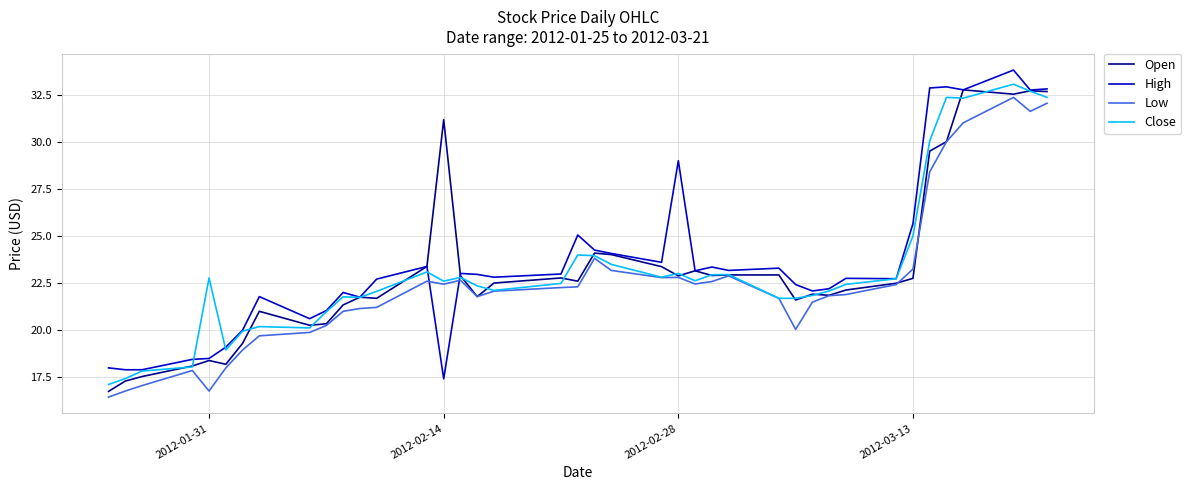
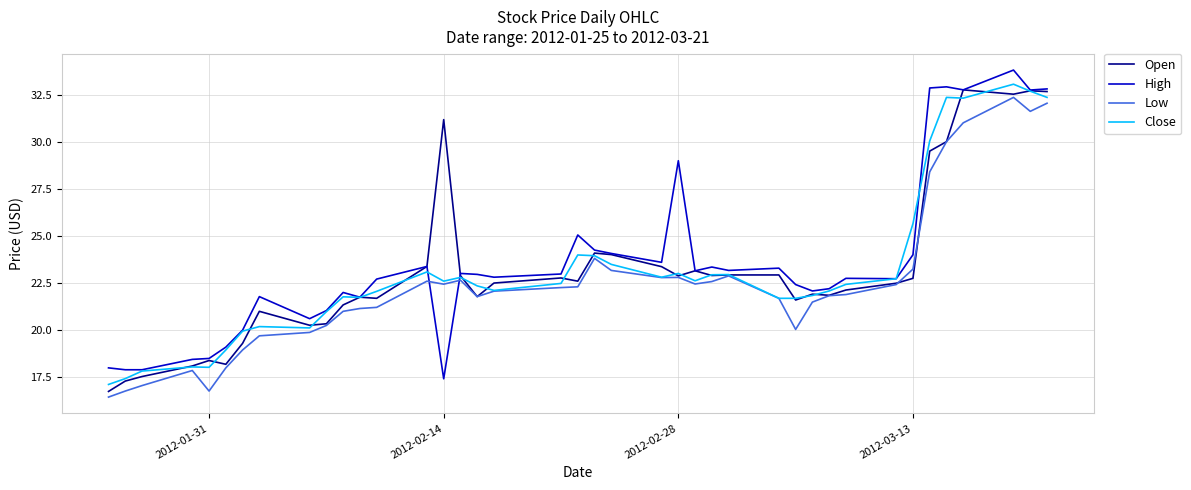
Close, 2012-01-31: 22.8 -> 18.0
High, 2012-03-13: 25.7 -> 24.0
Close, 2012-03-13: 25.0 -> 25.7
